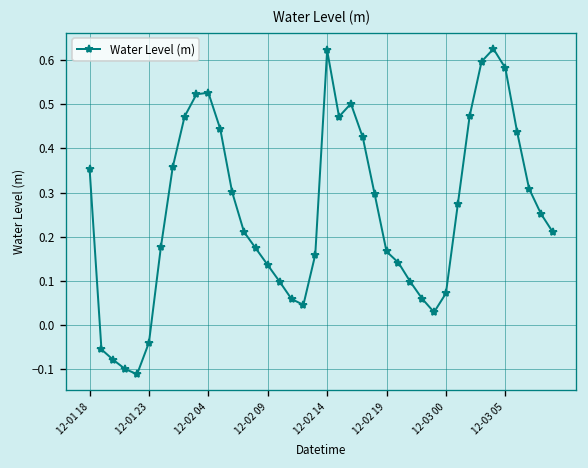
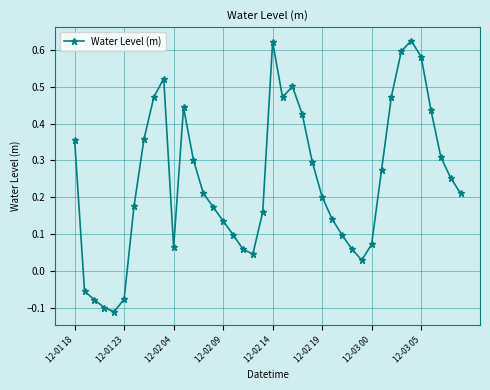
12-01 23: -0.04 -> -0.08
12-02 04: 0.53 -> 0.06
12-02 19: 0.17 -> 0.20
